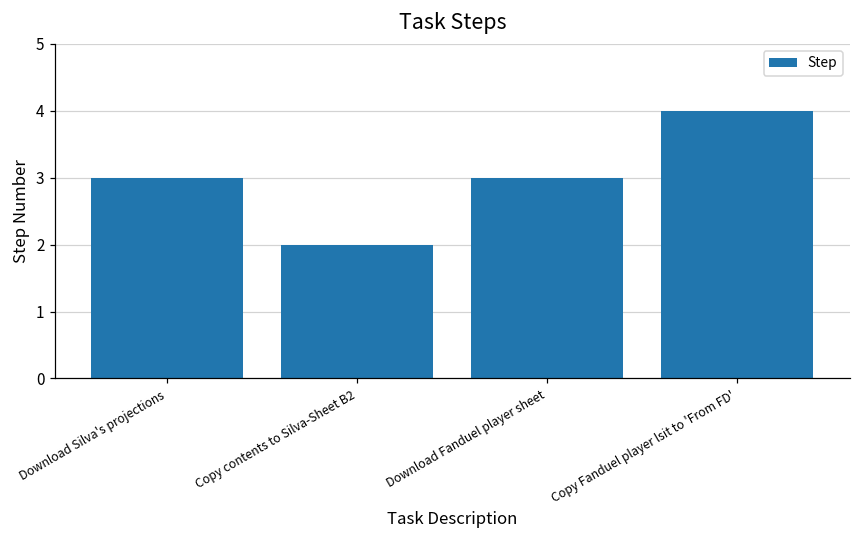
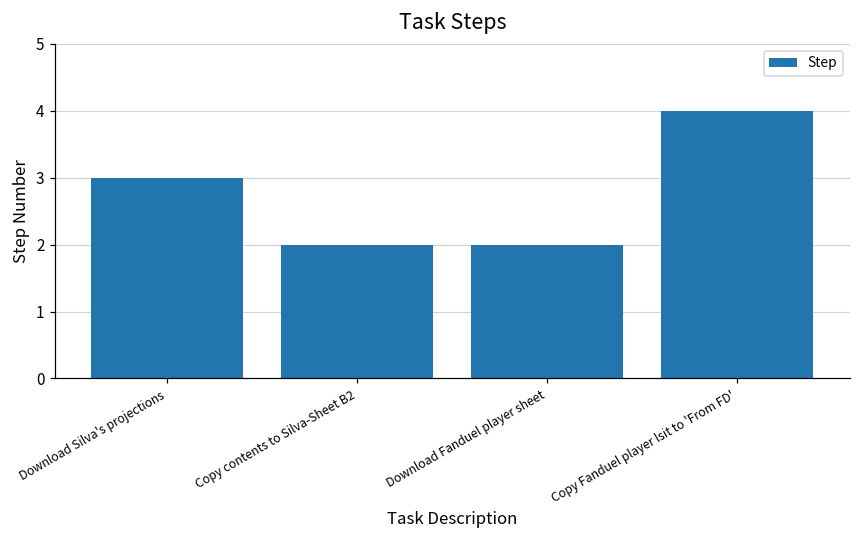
Download Fanduel player sheet: 3 -> 2
